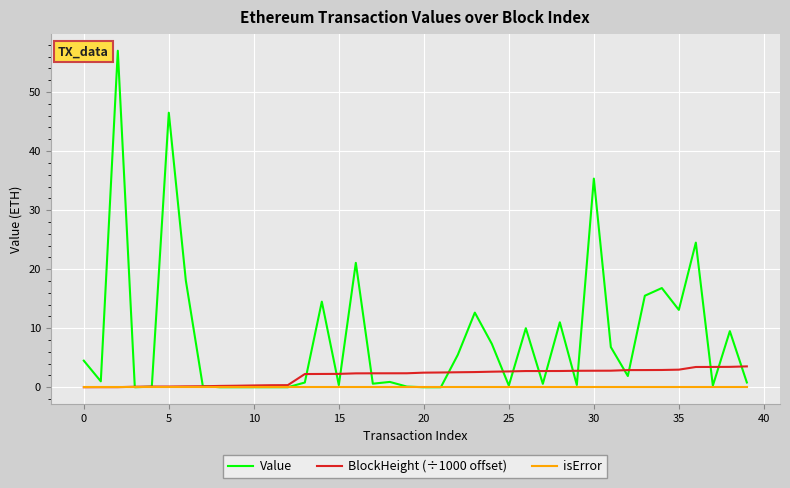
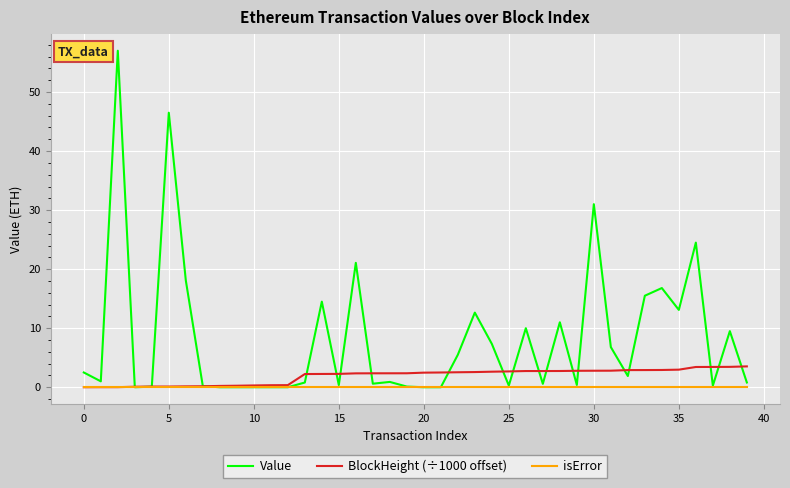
Value, 0: 5 -> 3
Value, 30: 35 -> 31
